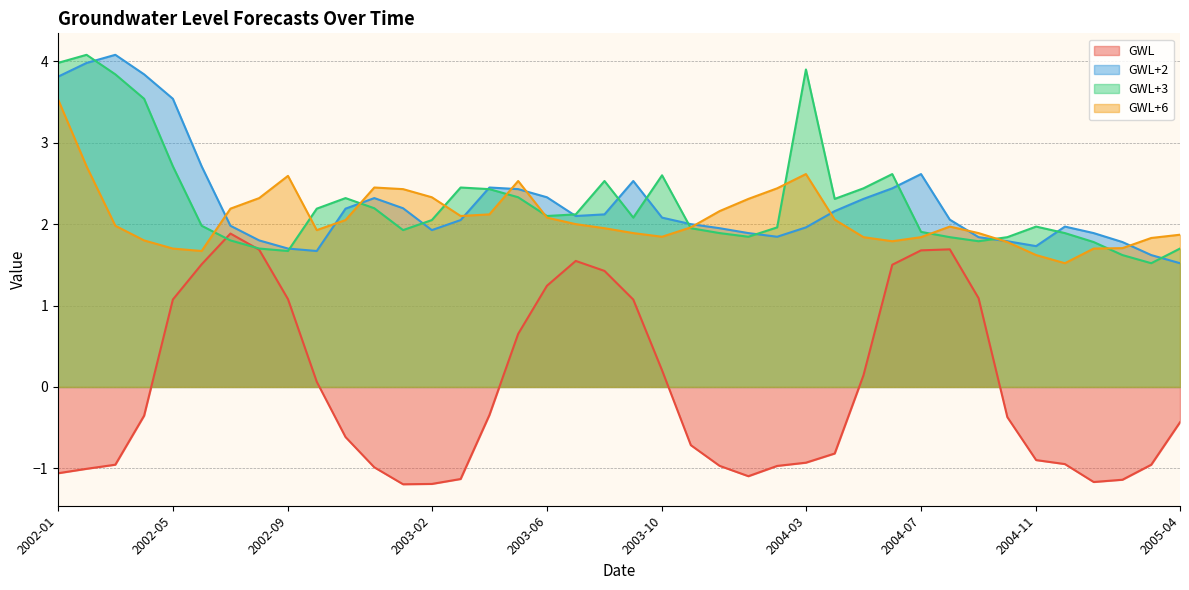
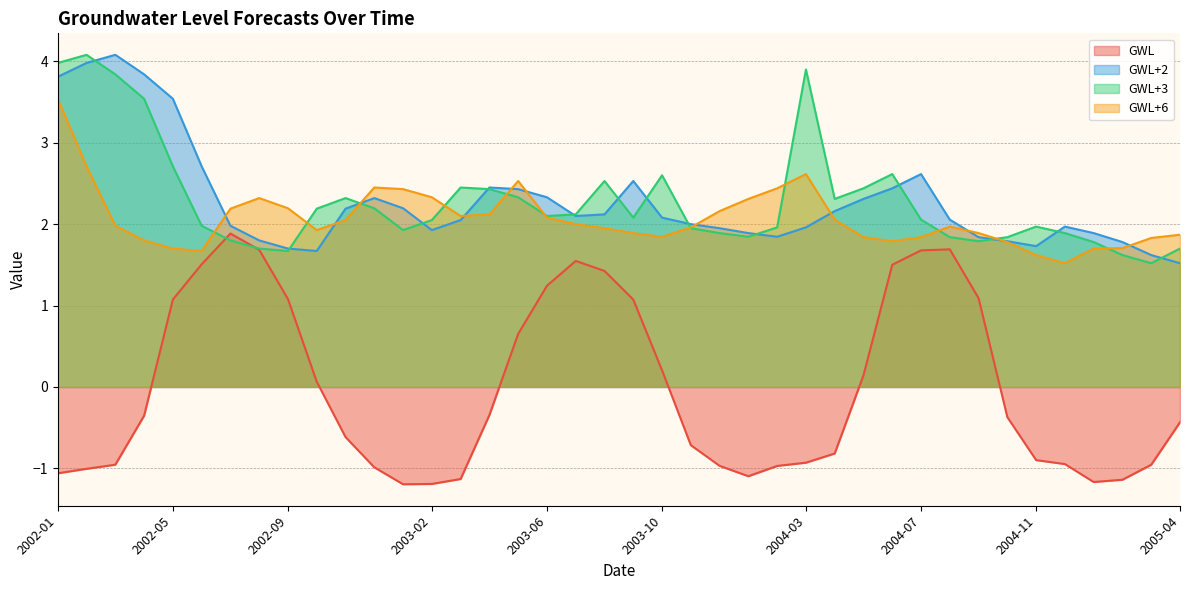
GWL+6, 2002-09: 2.6 -> 2.2
GWL+3, 2004-07: 1.9 -> 2.1
